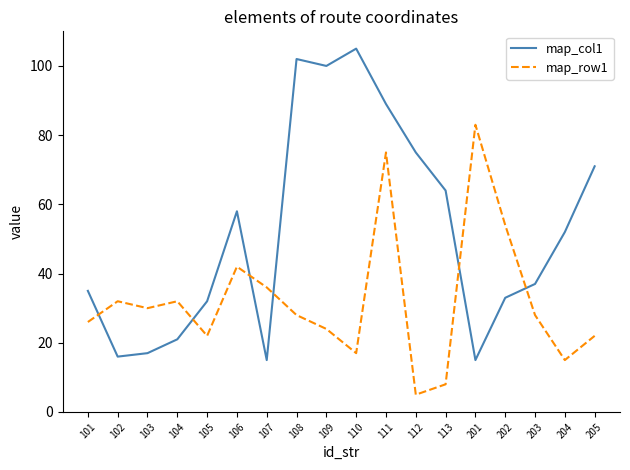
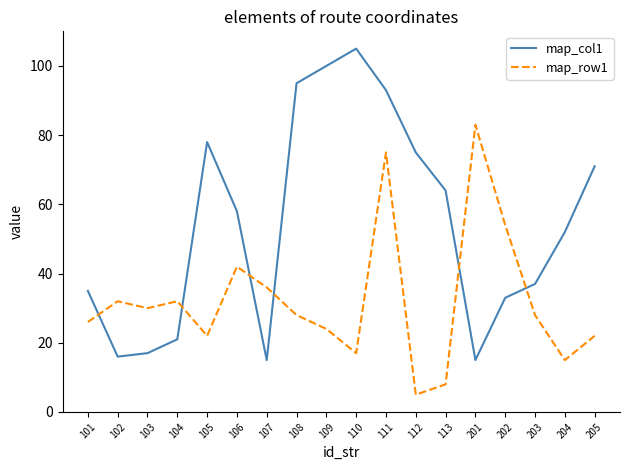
map_col1, 105: 32 -> 78
map_col1, 108: 102 -> 95
map_col1, 111: 89 -> 93
